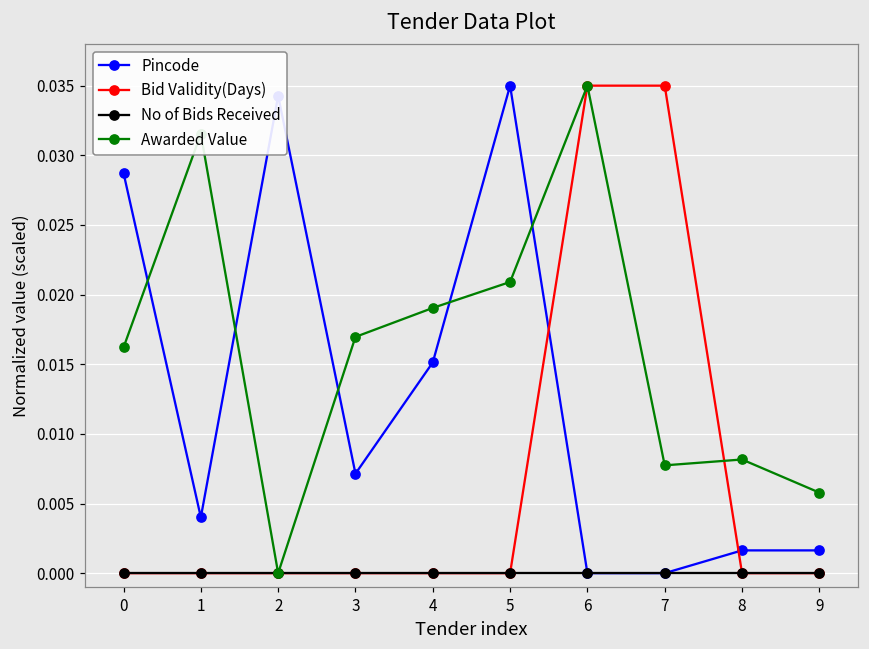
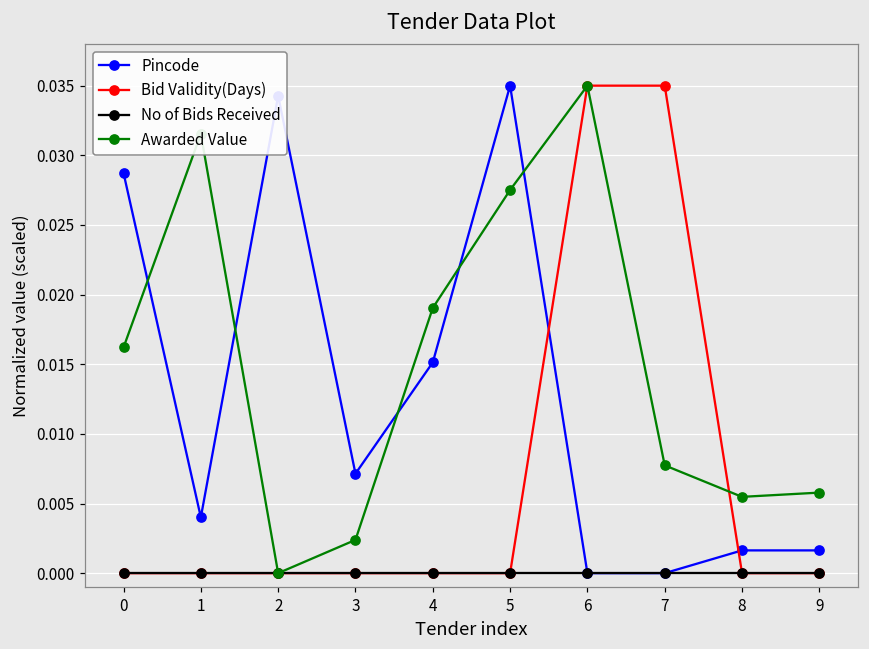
Awarded Value, 3: 0.0170 -> 0.0024
Awarded Value, 5: 0.0209 -> 0.0275
Awarded Value, 8: 0.0082 -> 0.0055
